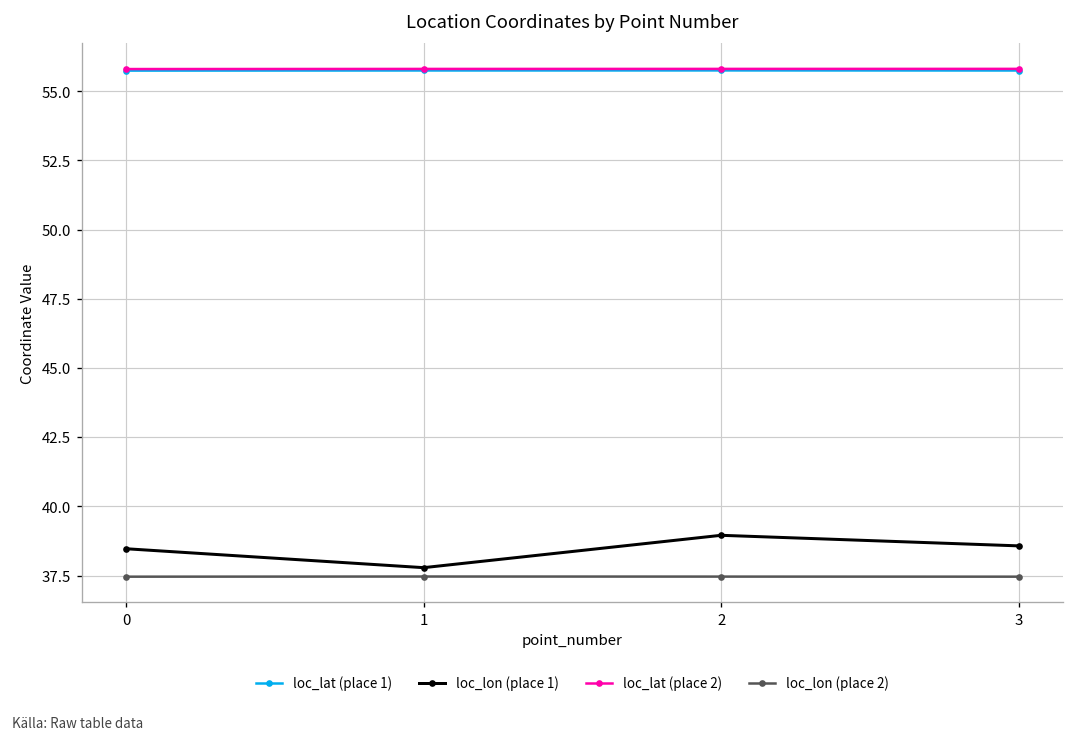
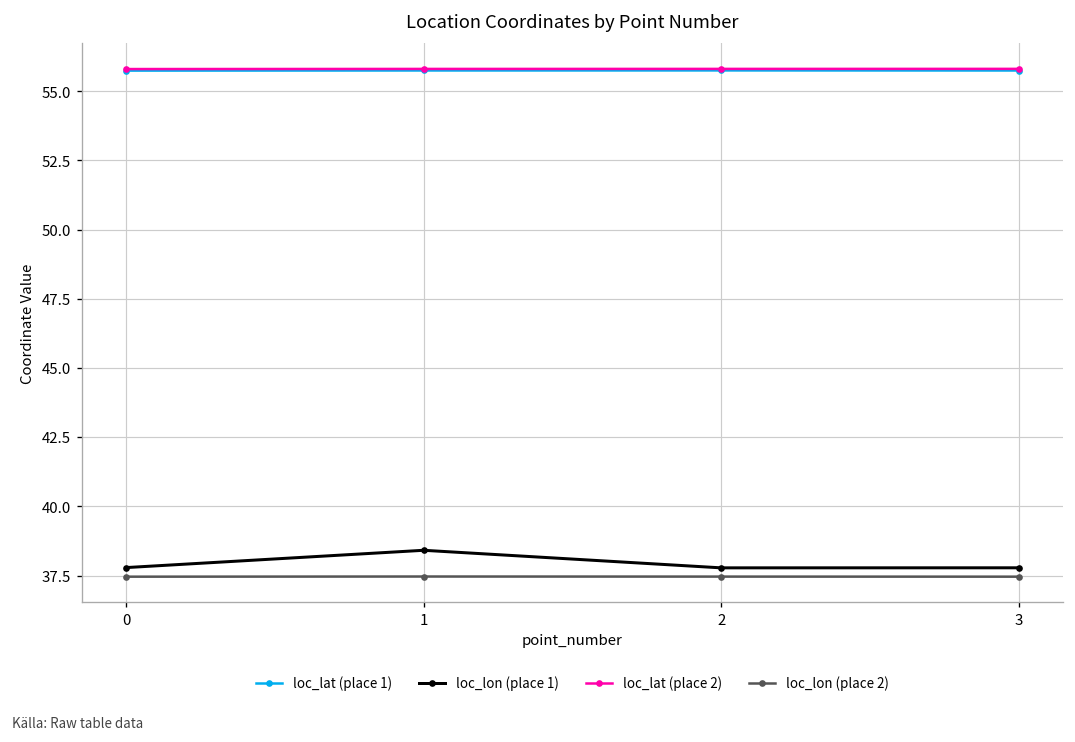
loc_lon (place 1), 0: 38.5 -> 37.8
loc_lon (place 1), 1: 37.8 -> 38.4
loc_lon (place 1), 2: 39.0 -> 37.8
loc_lon (place 1), 3: 38.6 -> 37.8
